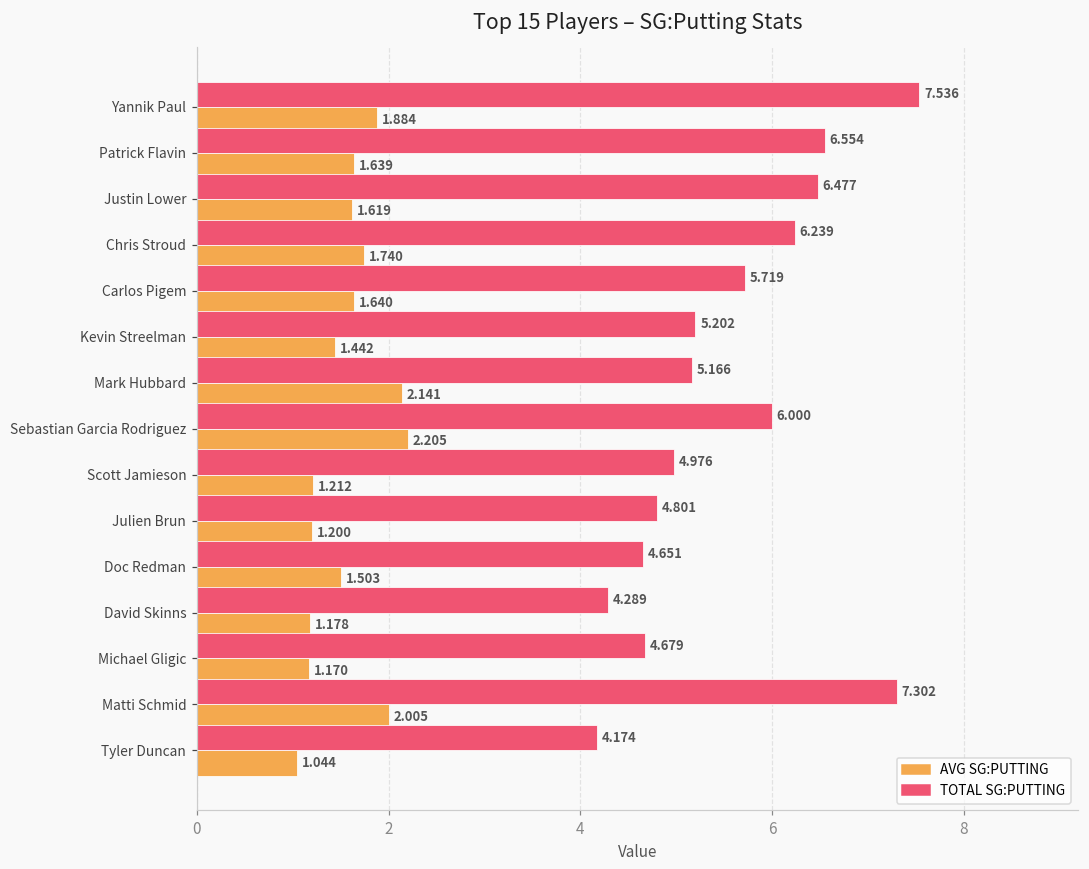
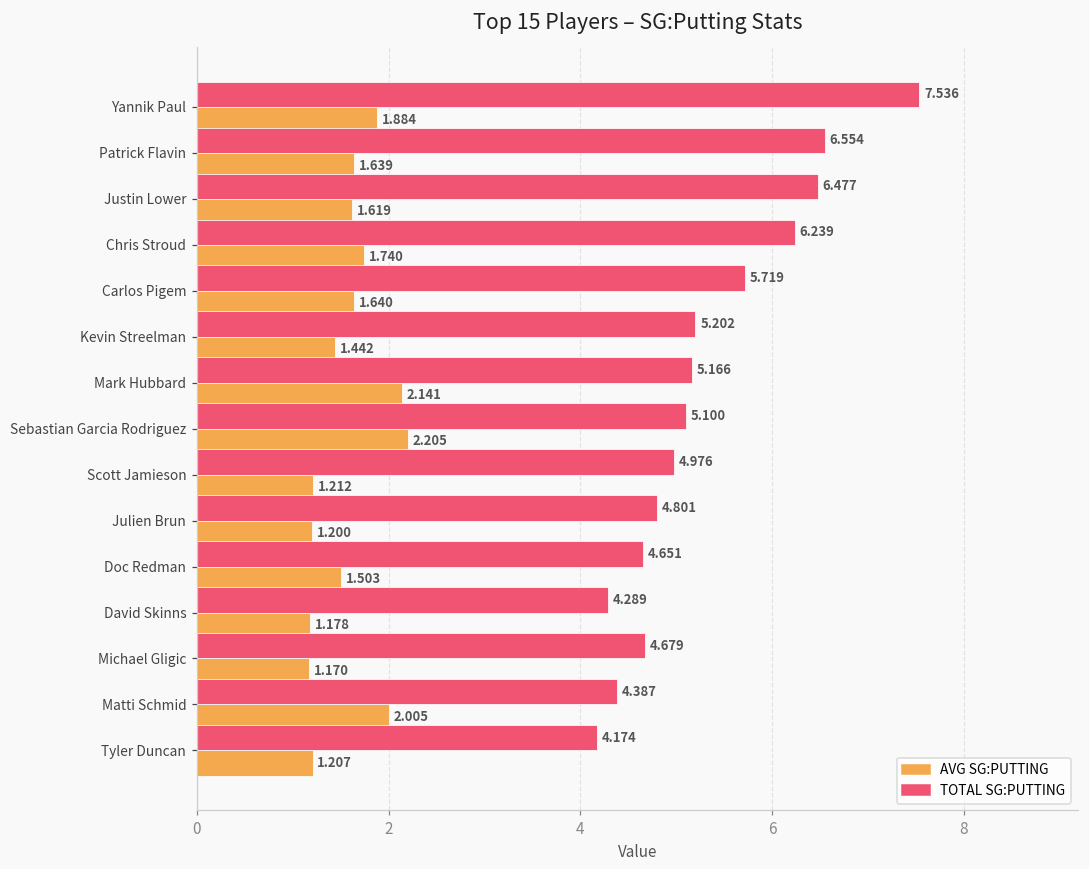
TOTAL SG:PUTTING, Sebastian Garcia Rodriguez: 6.000 -> 5.100
TOTAL SG:PUTTING, Matti Schmid: 7.302 -> 4.387
AVG SG:PUTTING, Tyler Duncan: 1.044 -> 1.207
